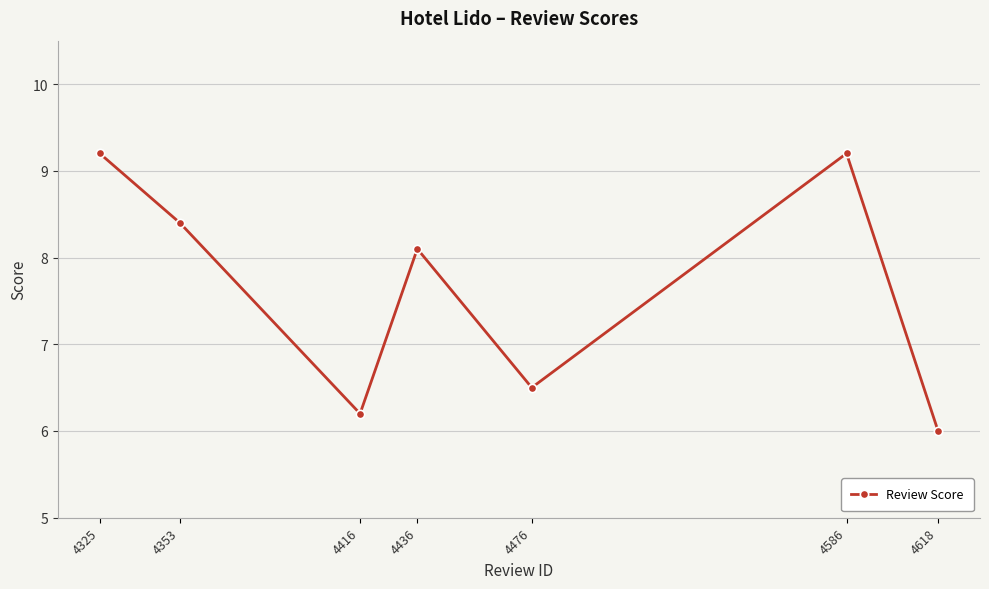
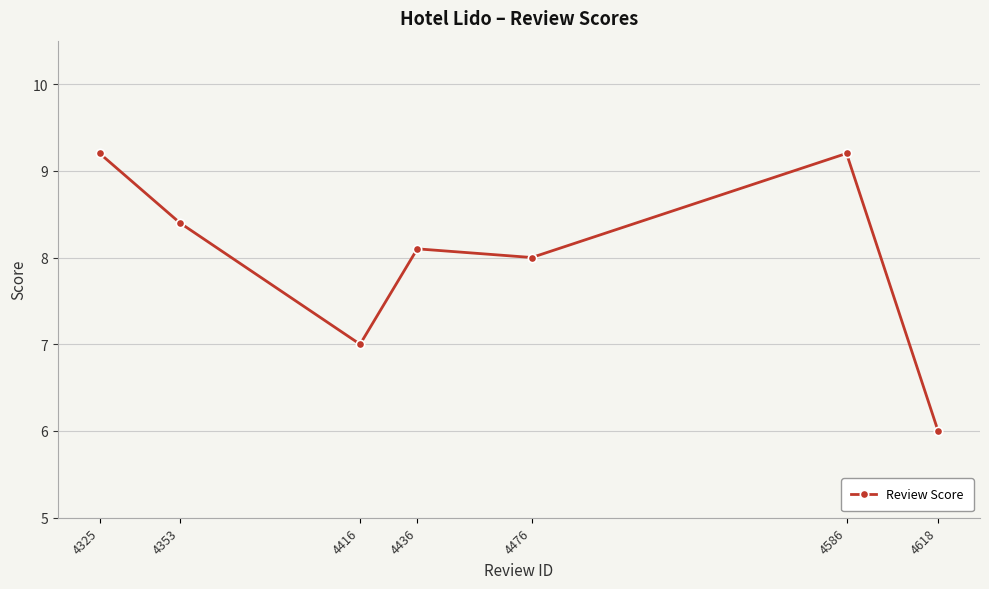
4416: 6.2 -> 7.0
4476: 6.5 -> 8.0
